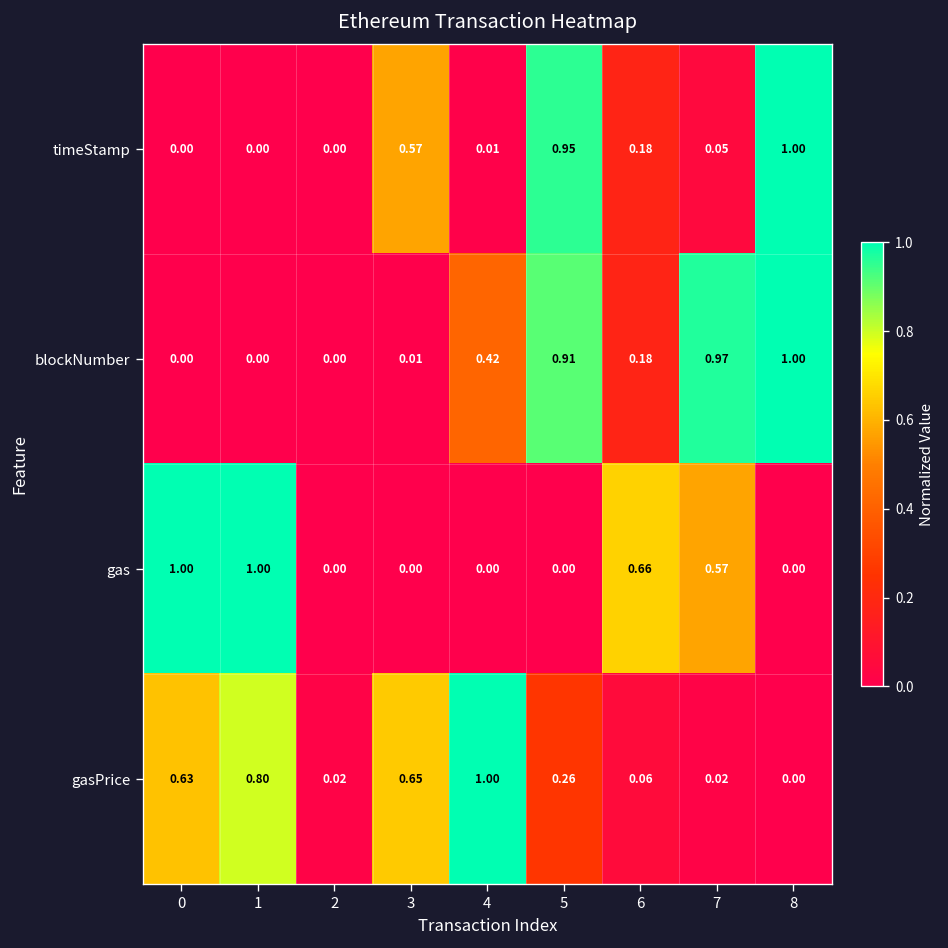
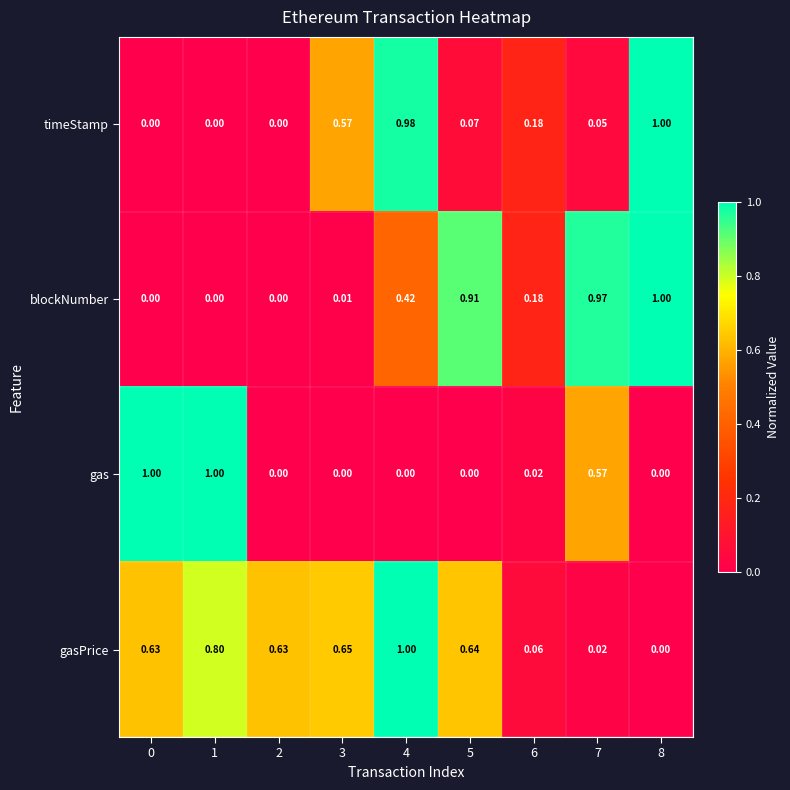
timeStamp, 4: 0.01 -> 0.98
timeStamp, 5: 0.95 -> 0.07
gas, 6: 0.66 -> 0.02
gasPrice, 2: 0.02 -> 0.63
gasPrice, 5: 0.26 -> 0.64
